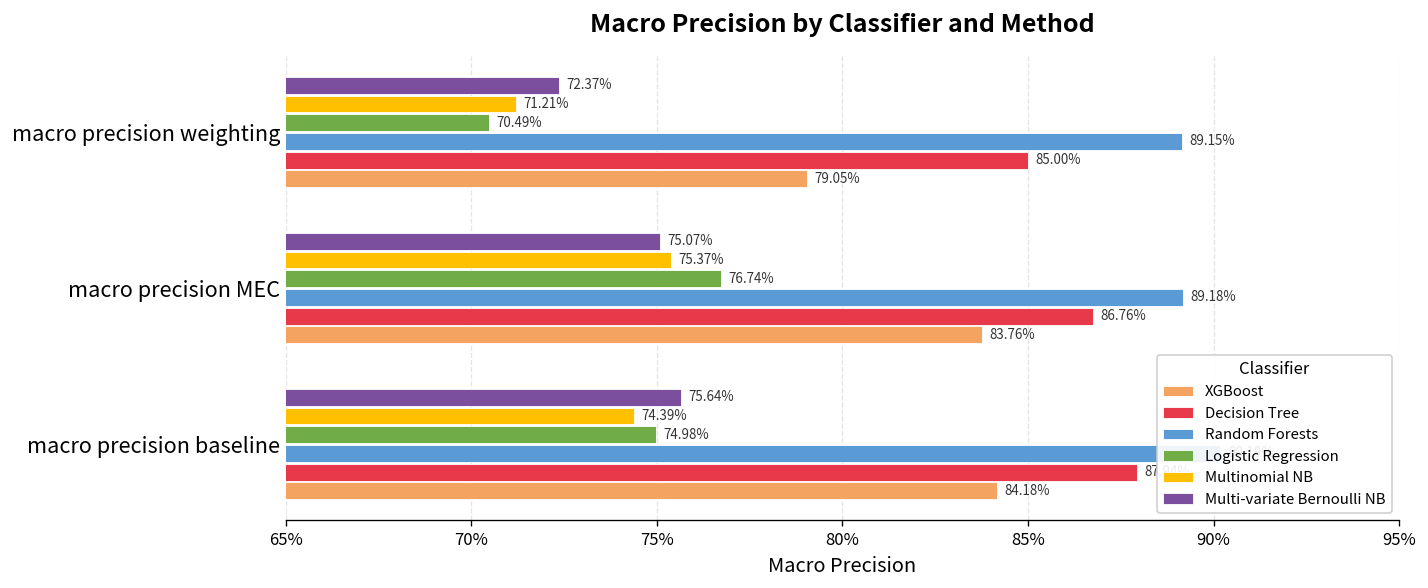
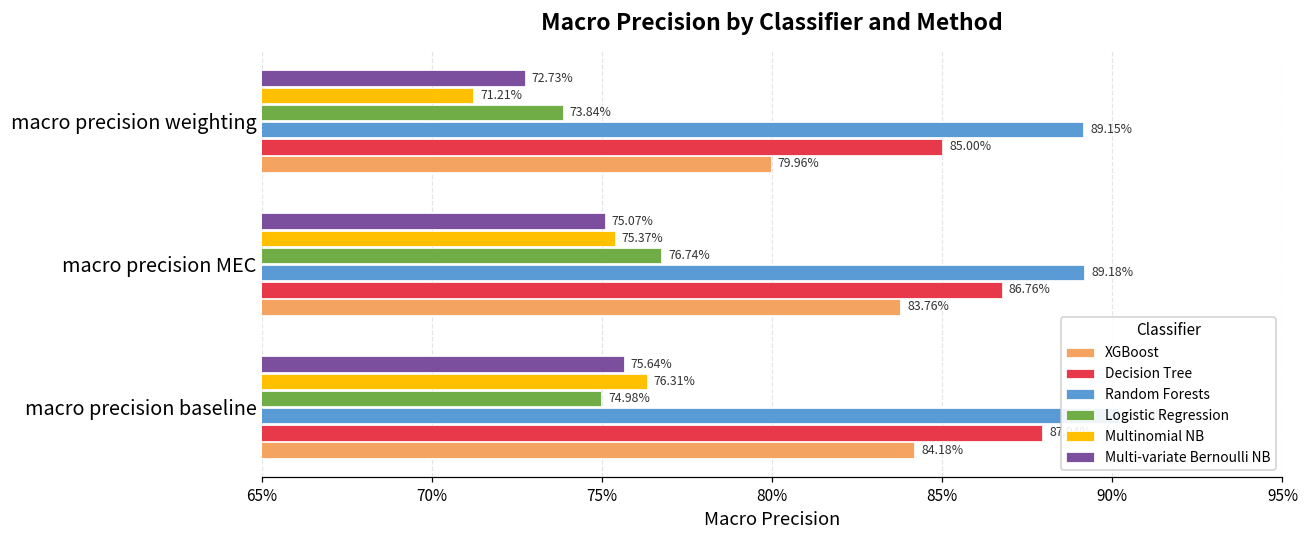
Multi-variate Bernoulli NB, macro precision weighting: 72.37% -> 72.73%
Logistic Regression, macro precision weighting: 70.49% -> 73.84%
XGBoost, macro precision weighting: 79.05% -> 79.96%
Multinomial NB, macro precision baseline: 74.39% -> 76.31%
